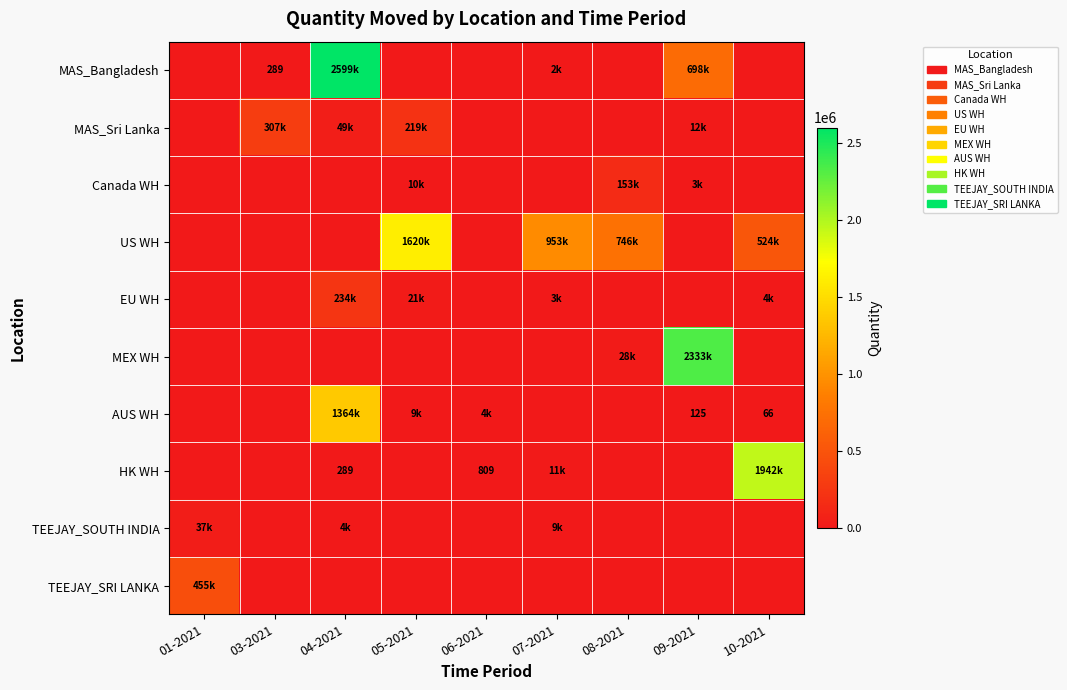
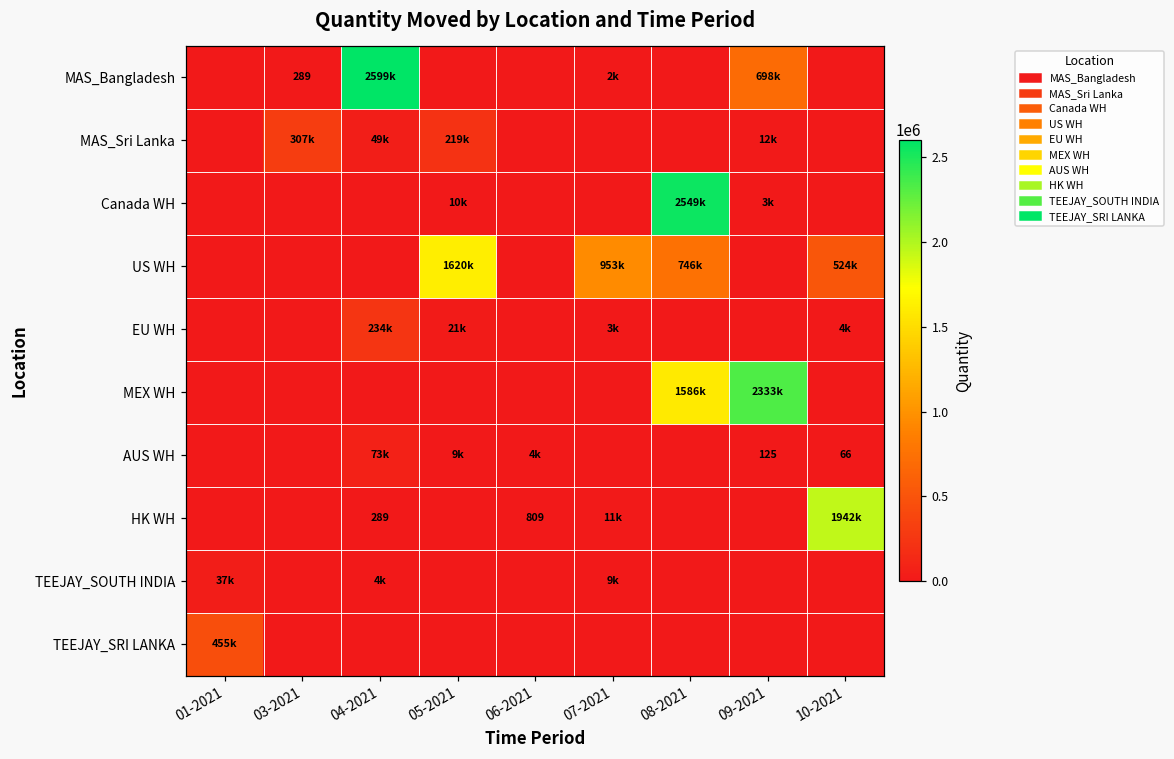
Canada WH, 08-2021: 153k -> 2549k
MEX WH, 08-2021: 28k -> 1586k
AUS WH, 04-2021: 1364k -> 73k
